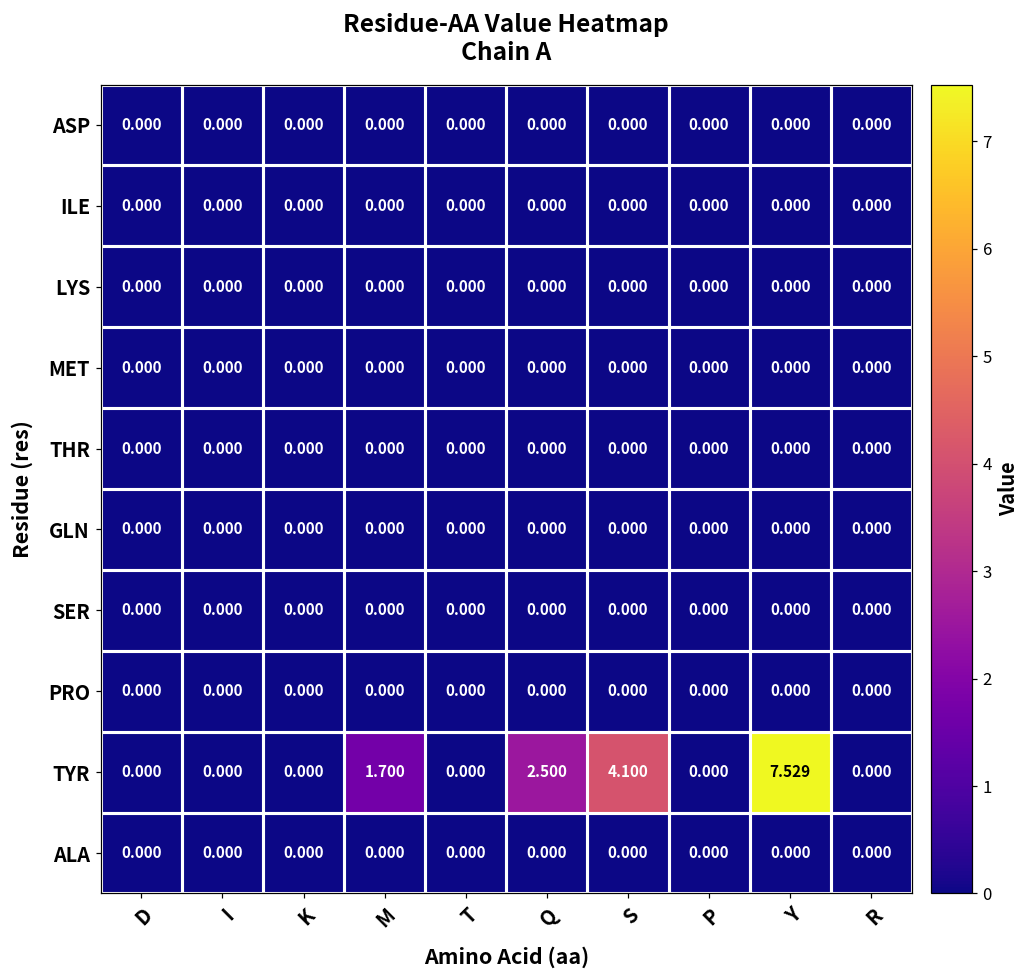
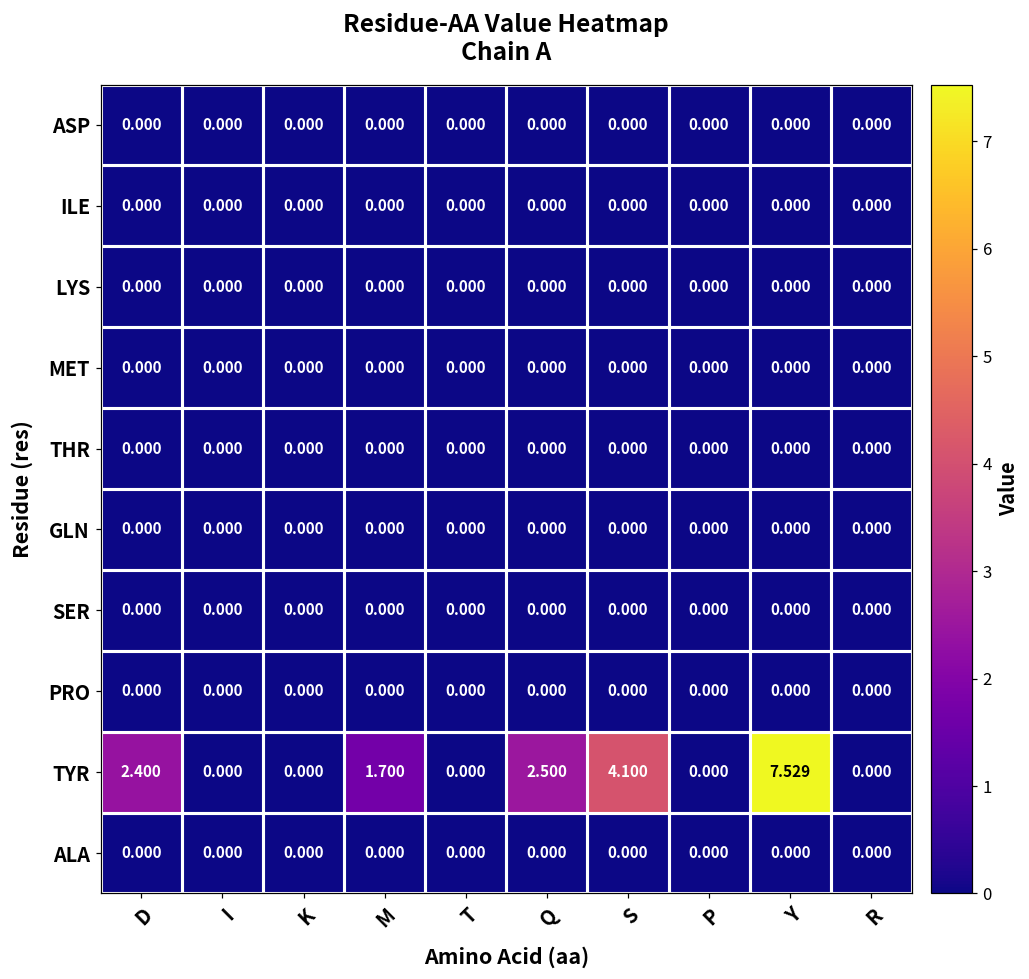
TYR, D: 0.000 -> 2.400
